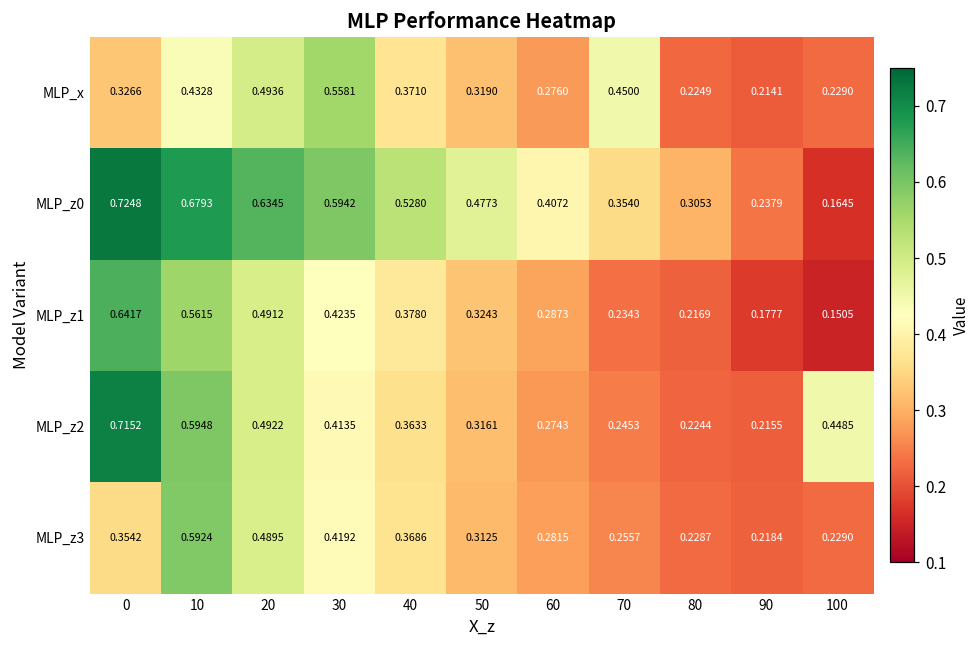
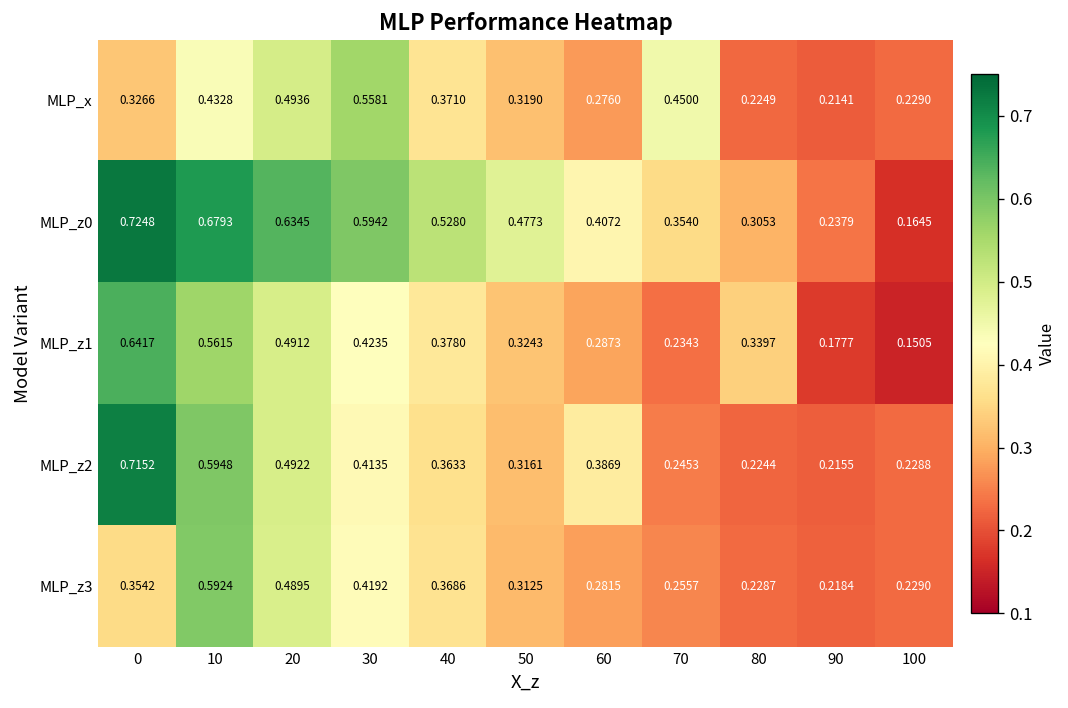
MLP_z1, 80: 0.2169 -> 0.3397
MLP_z2, 60: 0.2743 -> 0.3869
MLP_z2, 100: 0.4485 -> 0.2288
